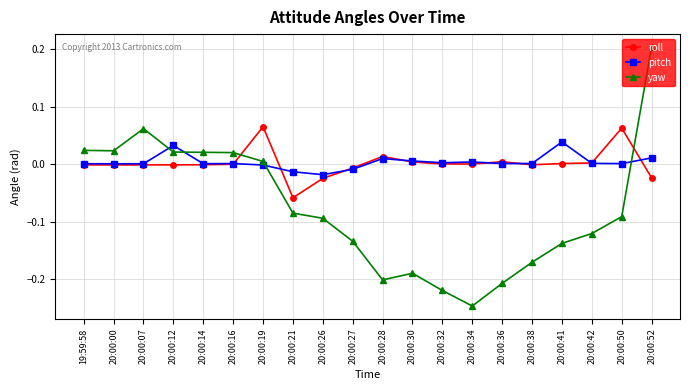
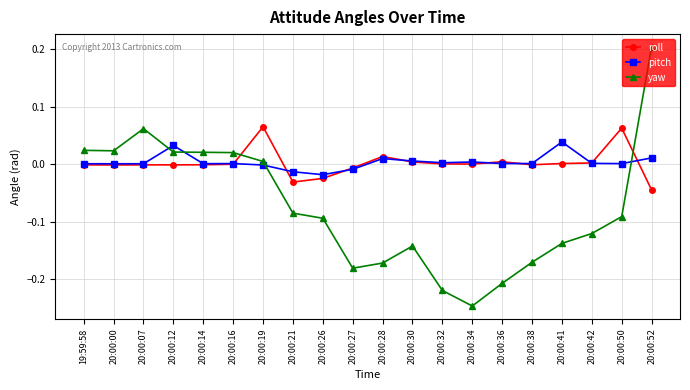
roll, 20:00:21: -0.06 -> -0.03
yaw, 20:00:27: -0.13 -> -0.18
yaw, 20:00:28: -0.20 -> -0.17
yaw, 20:00:30: -0.19 -> -0.14
roll, 20:00:52: -0.02 -> -0.04
